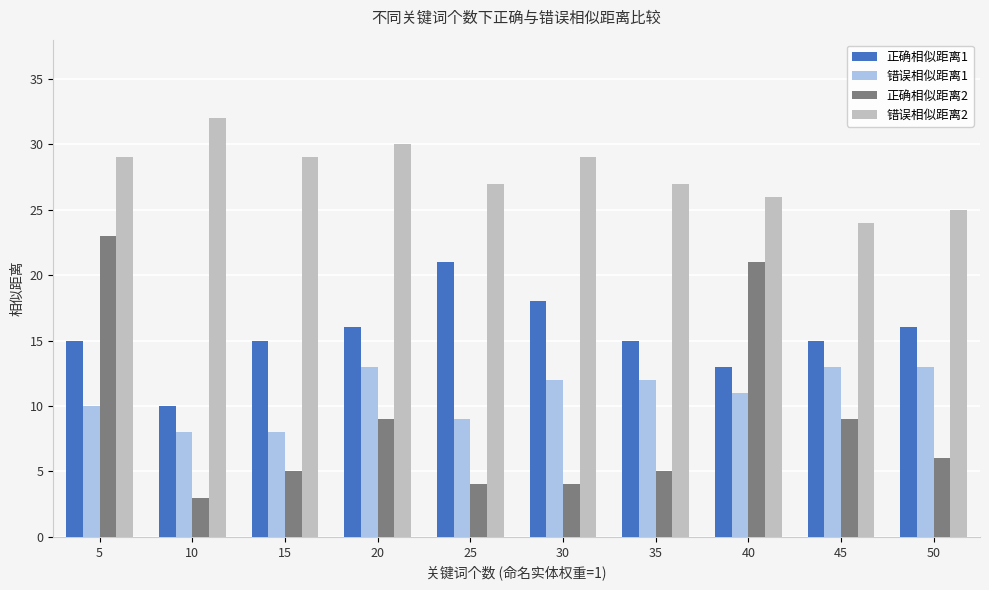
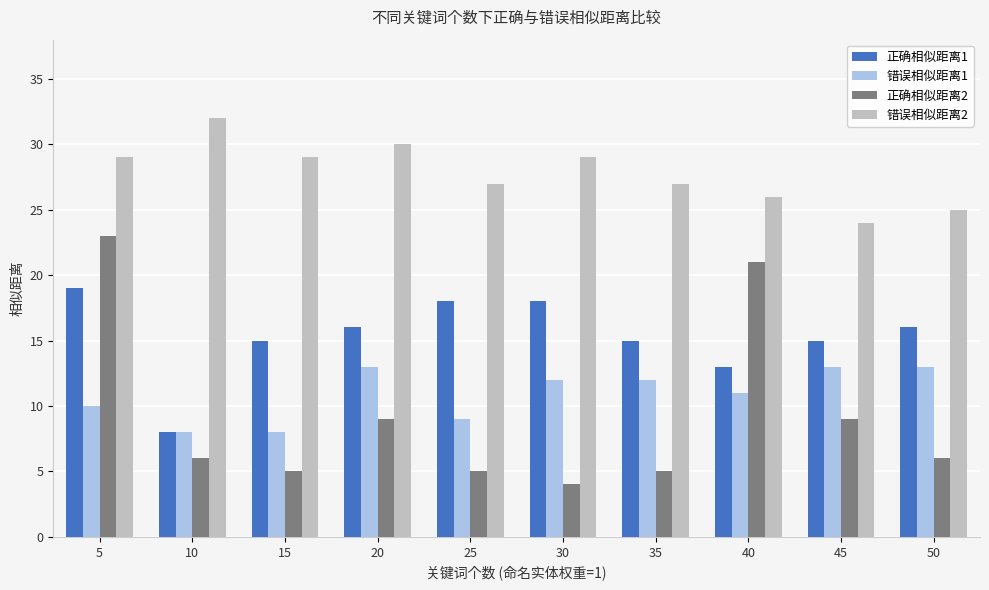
正确相似距离1, 5: 15 -> 19
正确相似距离1, 10: 10 -> 8
正确相似距离2, 10: 3 -> 6
正确相似距离1, 25: 21 -> 18
正确相似距离2, 25: 4 -> 5
